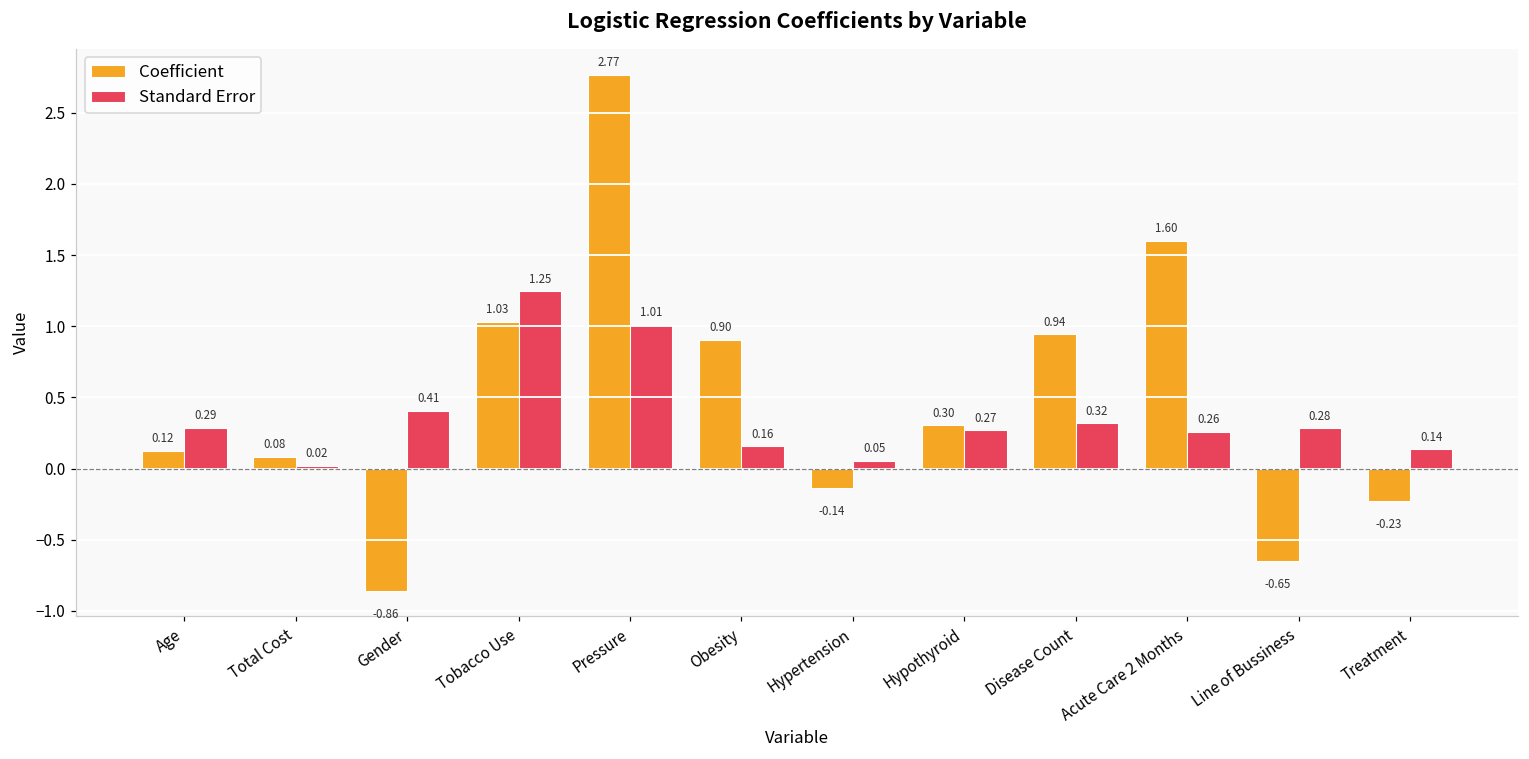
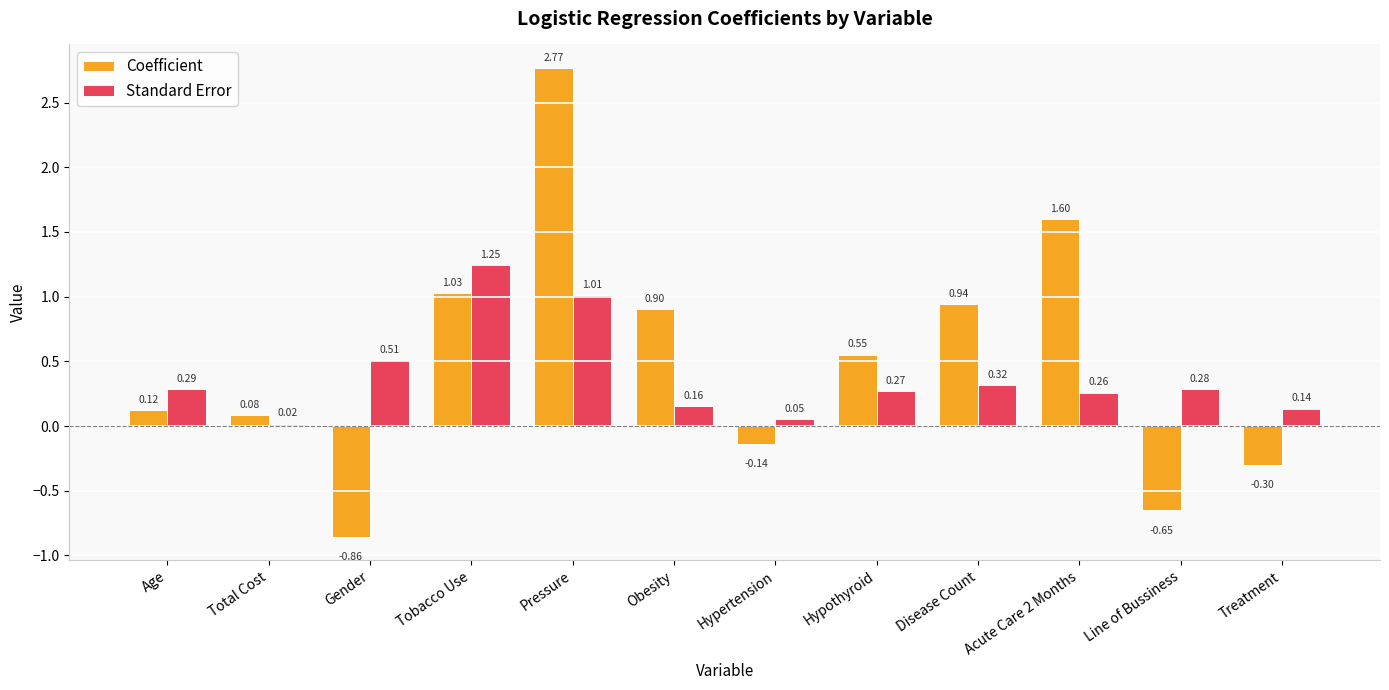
Standard Error, Gender: 0.41 -> 0.51
Coefficient, Hypothyroid: 0.30 -> 0.55
Coefficient, Treatment: -0.23 -> -0.30
